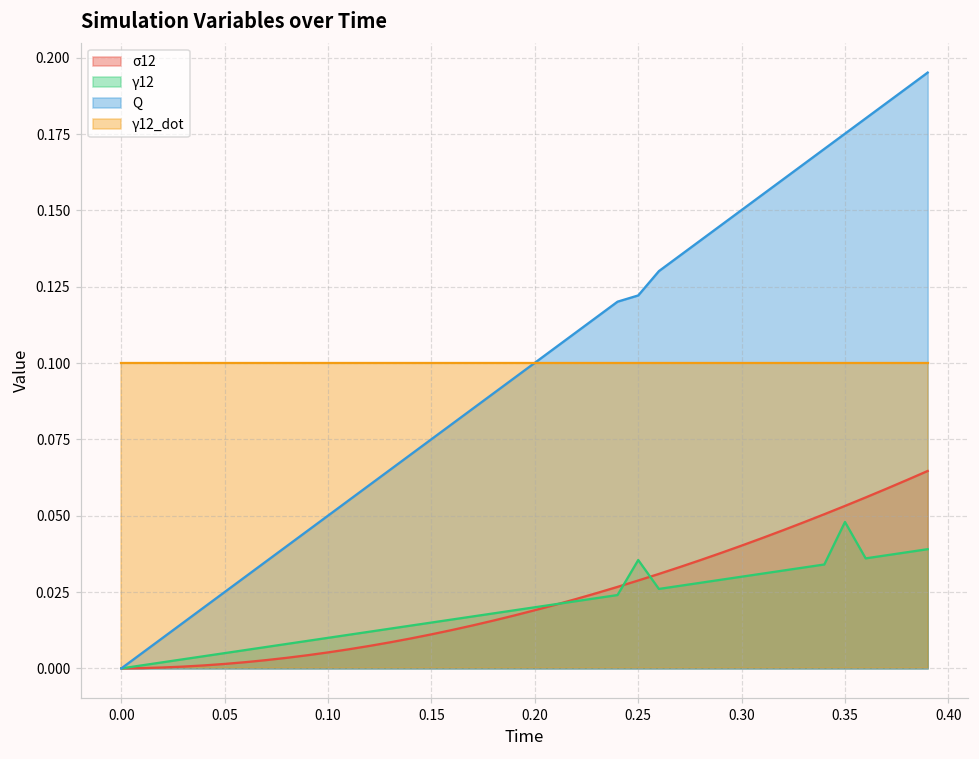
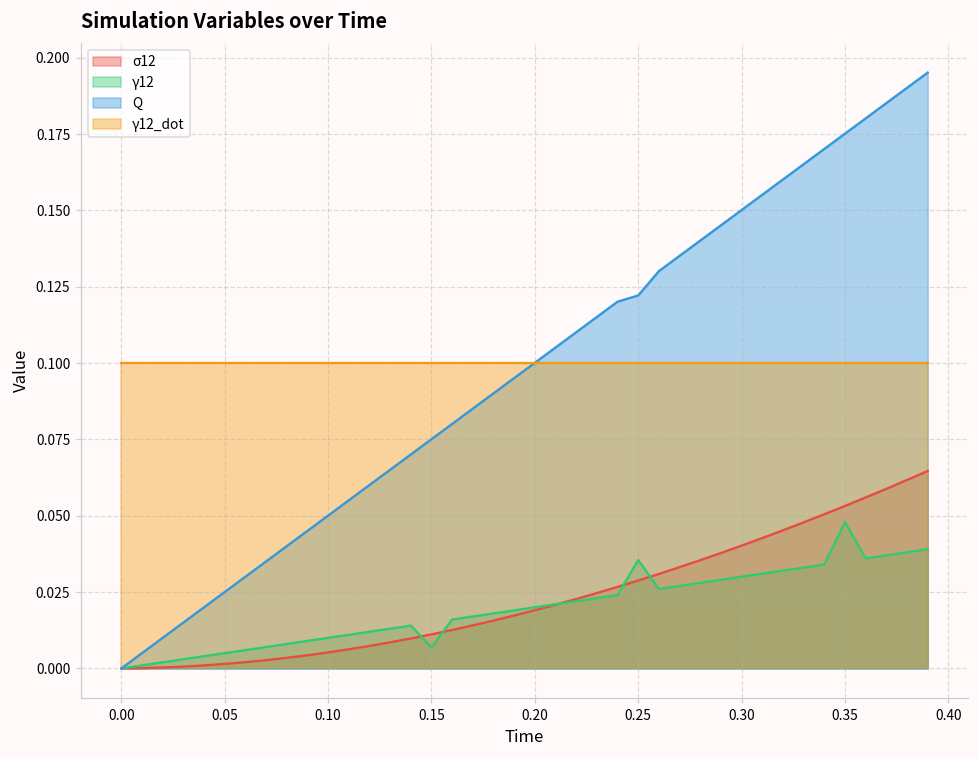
γ12, 0.15: 0.015 -> 0.007
